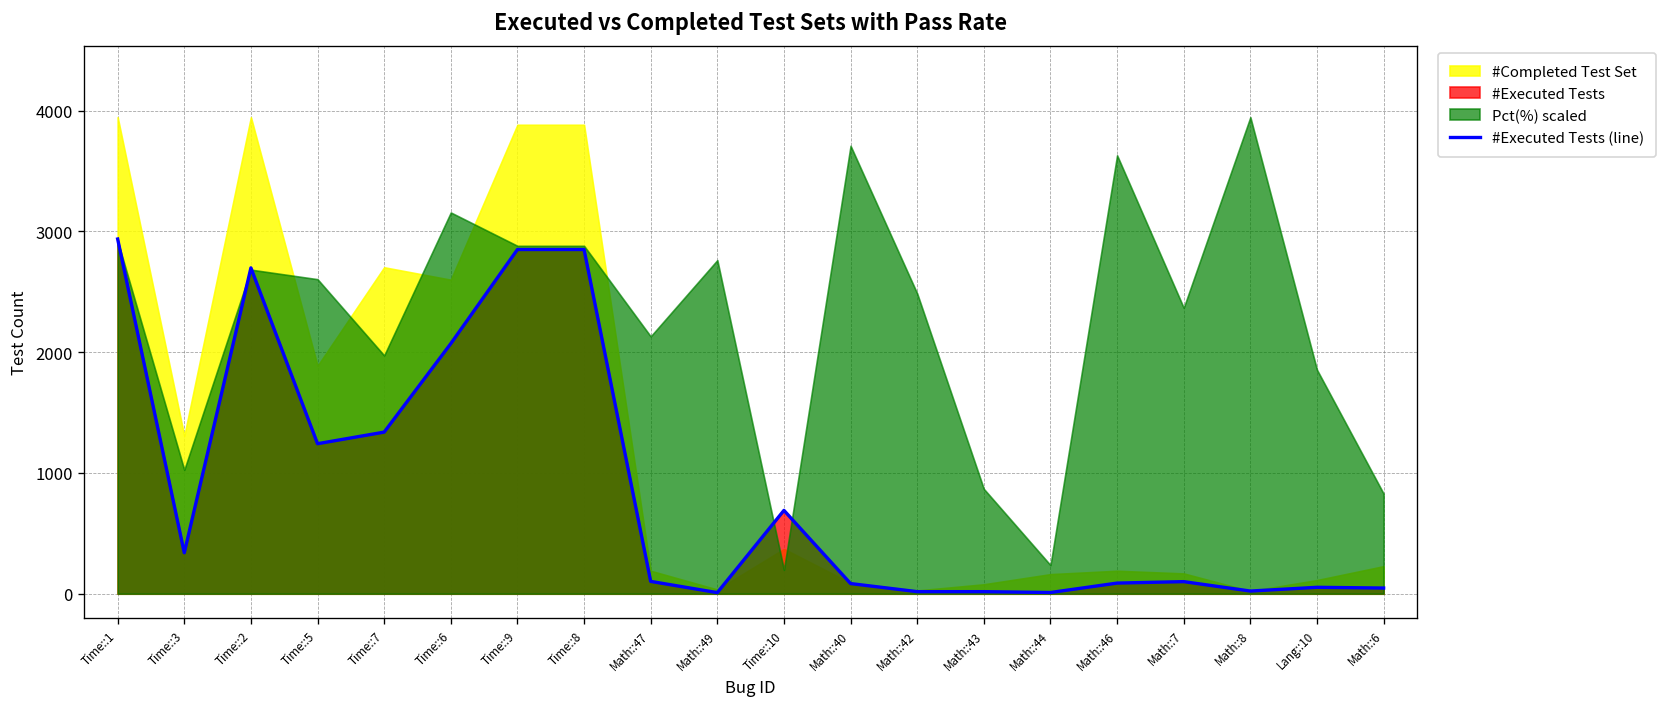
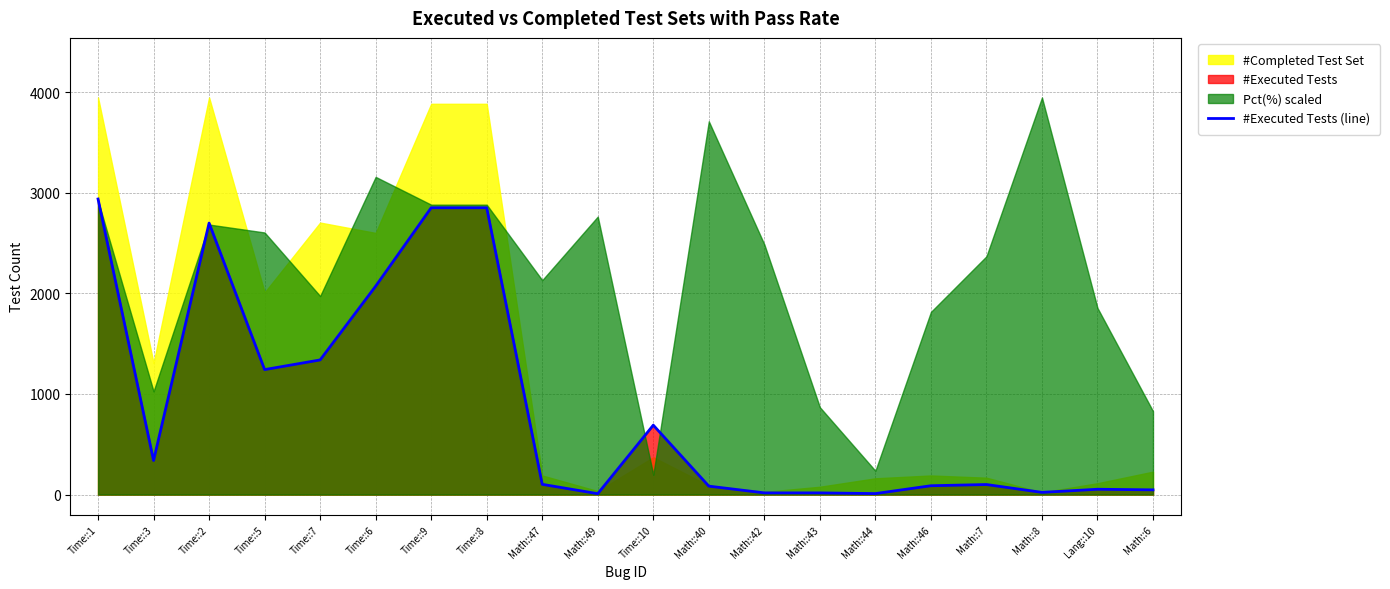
#Completed Test Set, Time::5: 1890 -> 2010
Pct(%) scaled, Math::46: 3630 -> 1820
